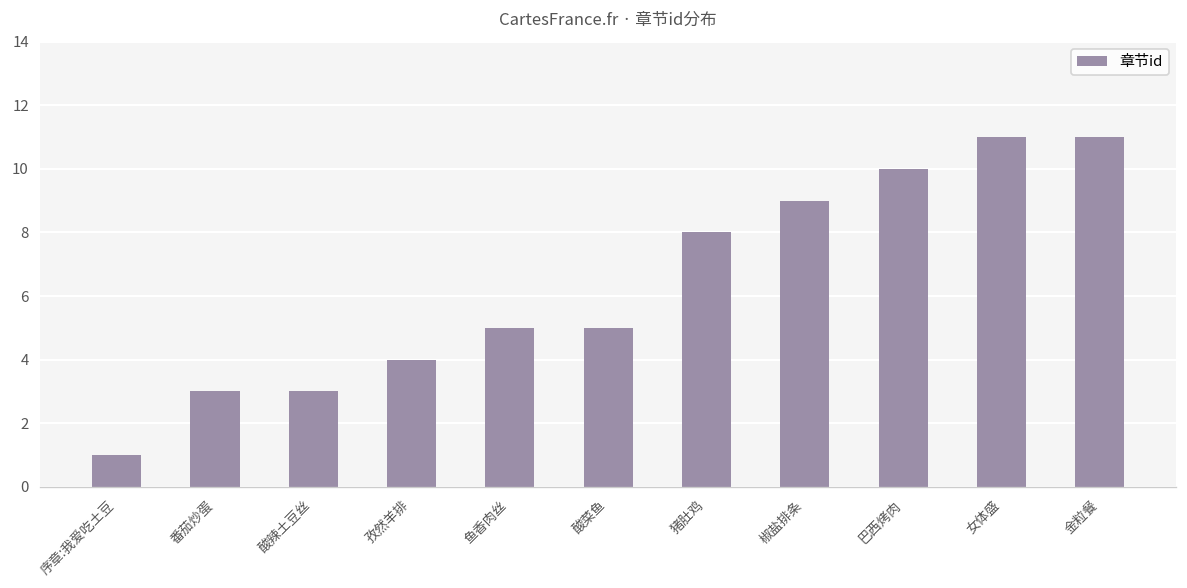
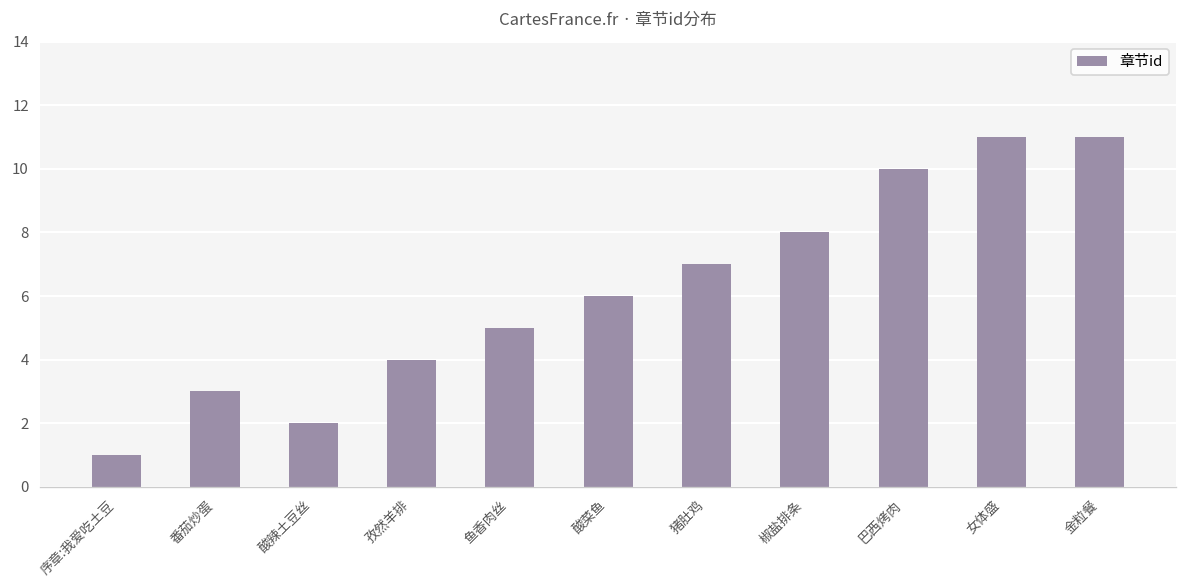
酸辣土豆丝: 3 -> 2
酸菜鱼: 5 -> 6
猪肚鸡: 8 -> 7
椒盐排条: 9 -> 8
